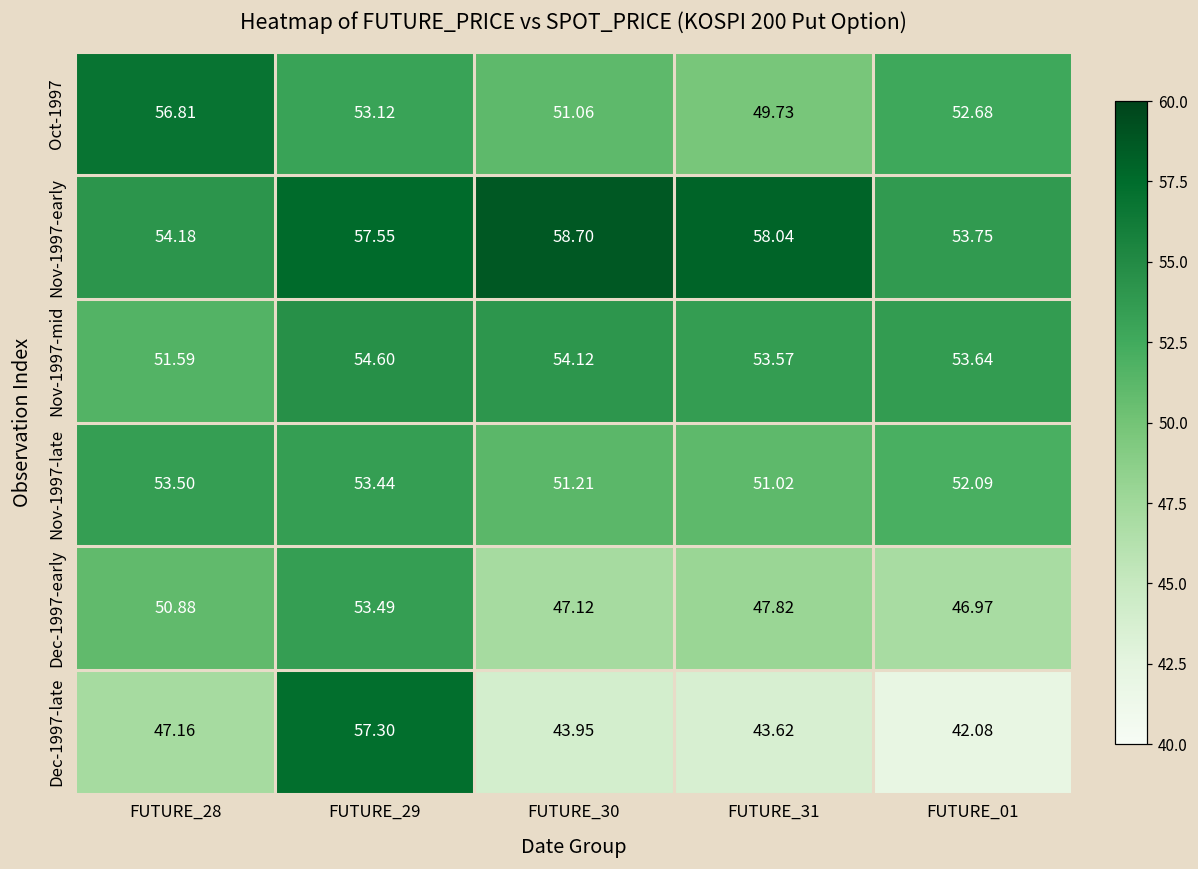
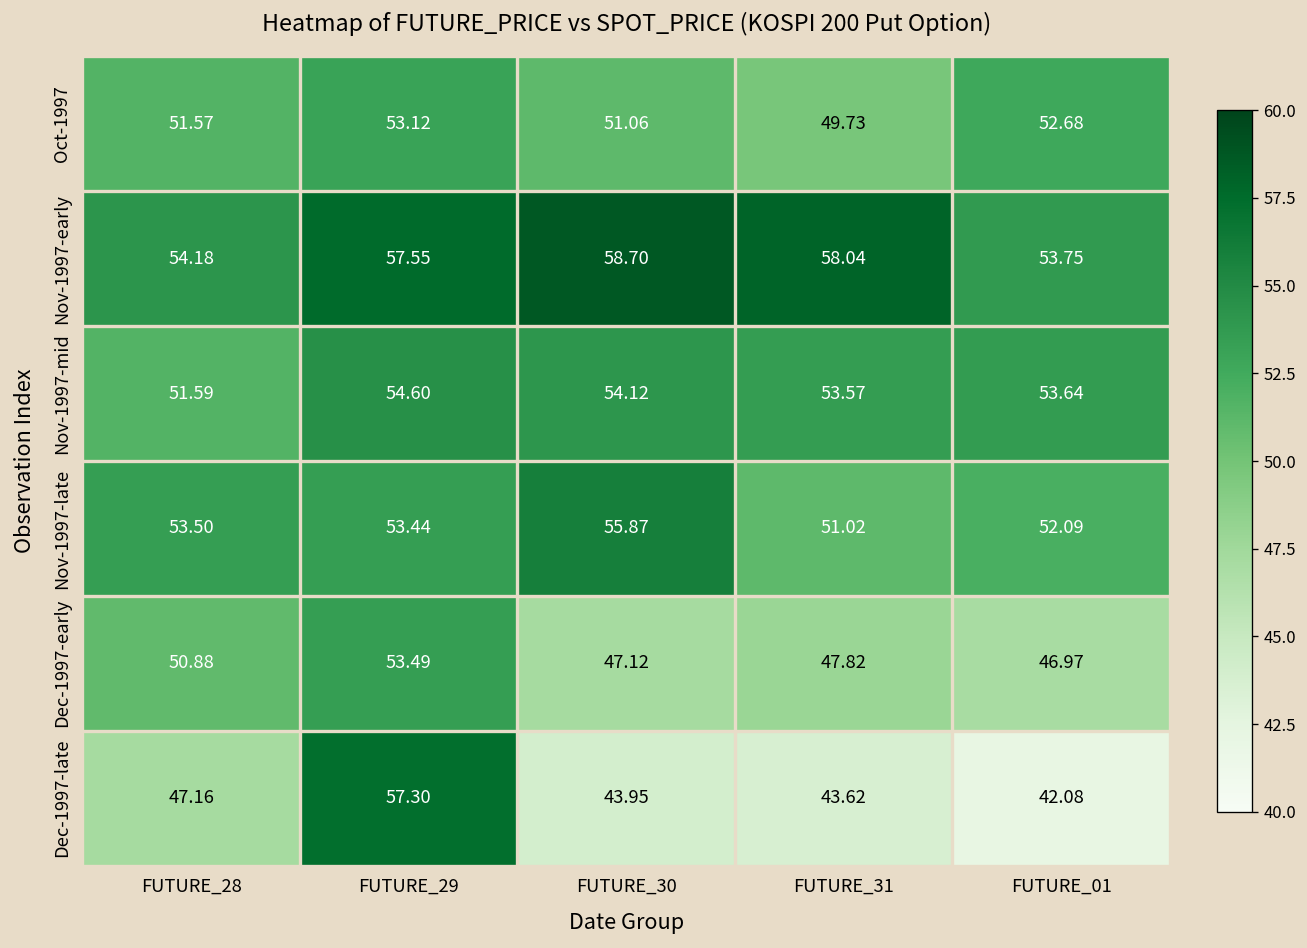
Oct-1997, FUTURE_28: 56.81 -> 51.57
Nov-1997-late, FUTURE_30: 51.21 -> 55.87
